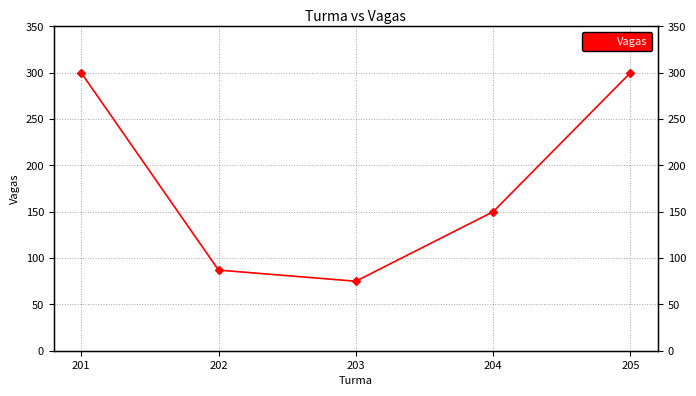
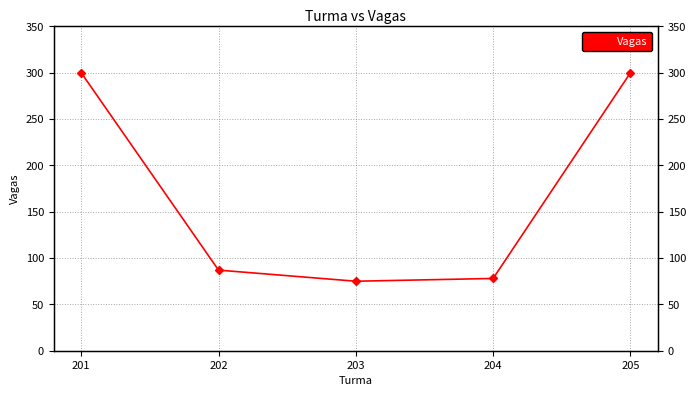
204: 150 -> 80
